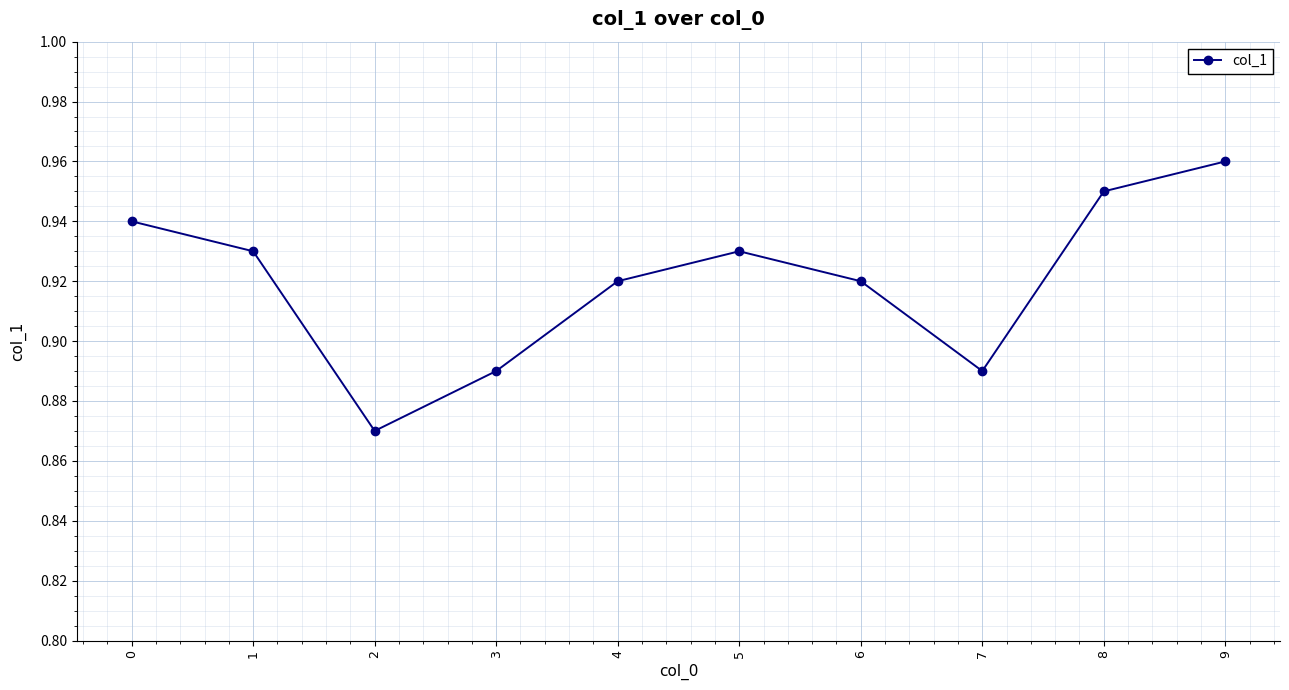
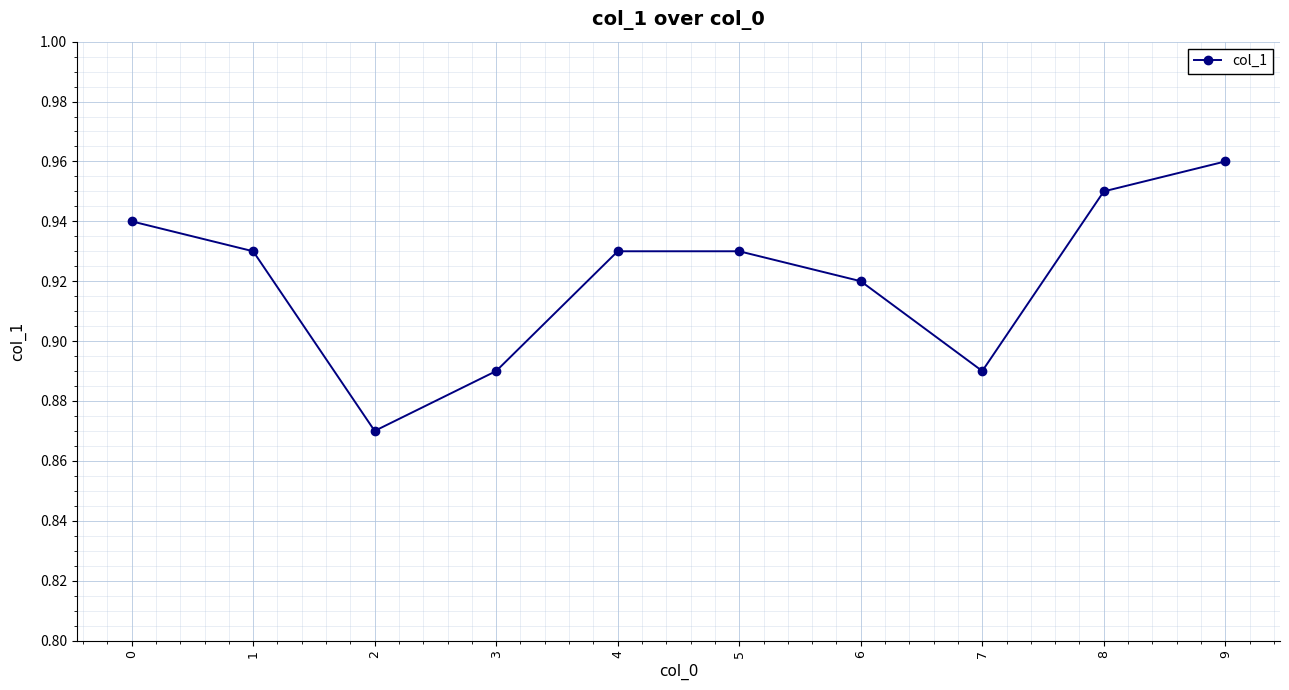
4: 0.92 -> 0.93
